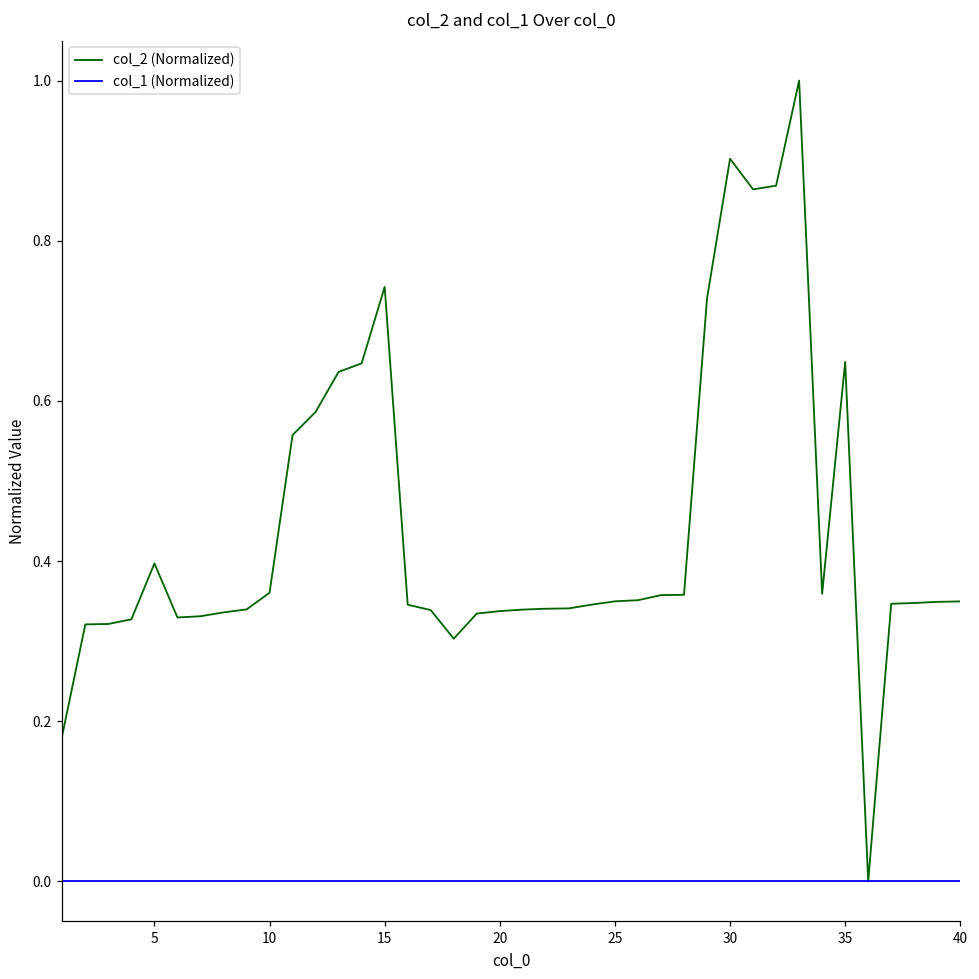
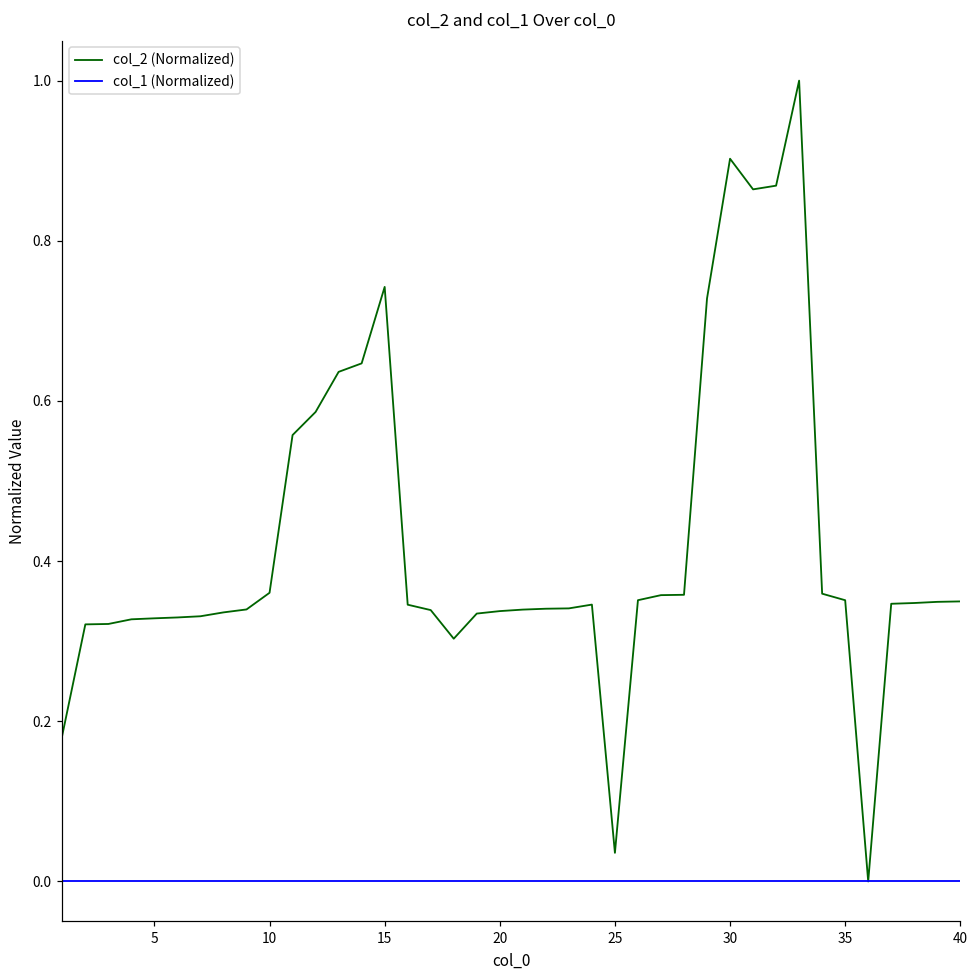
col_2 (Normalized), 5: 0.40 -> 0.33
col_2 (Normalized), 25: 0.35 -> 0.04
col_2 (Normalized), 35: 0.65 -> 0.35
